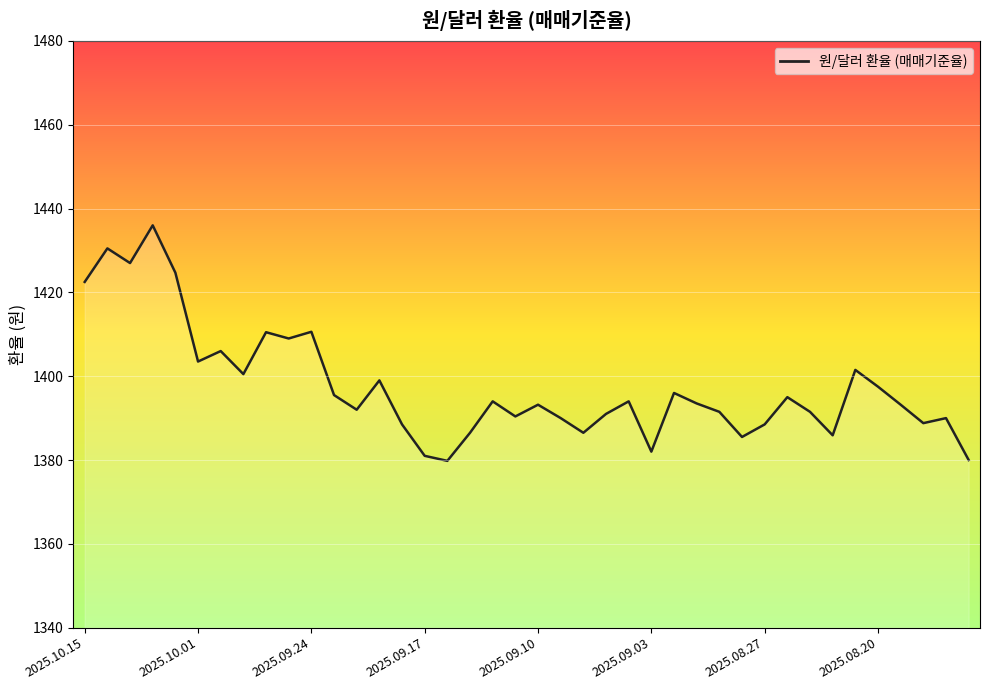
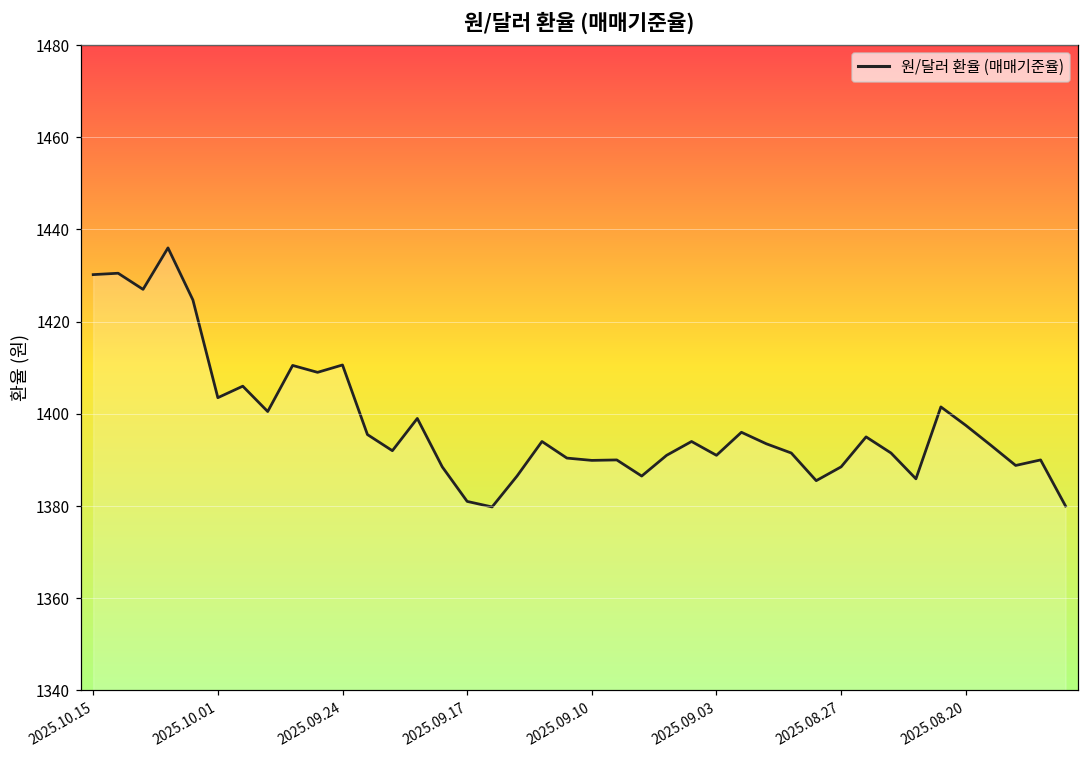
2025.10.15: 1423 -> 1430
2025.09.10: 1393 -> 1390
2025.09.03: 1382 -> 1391
